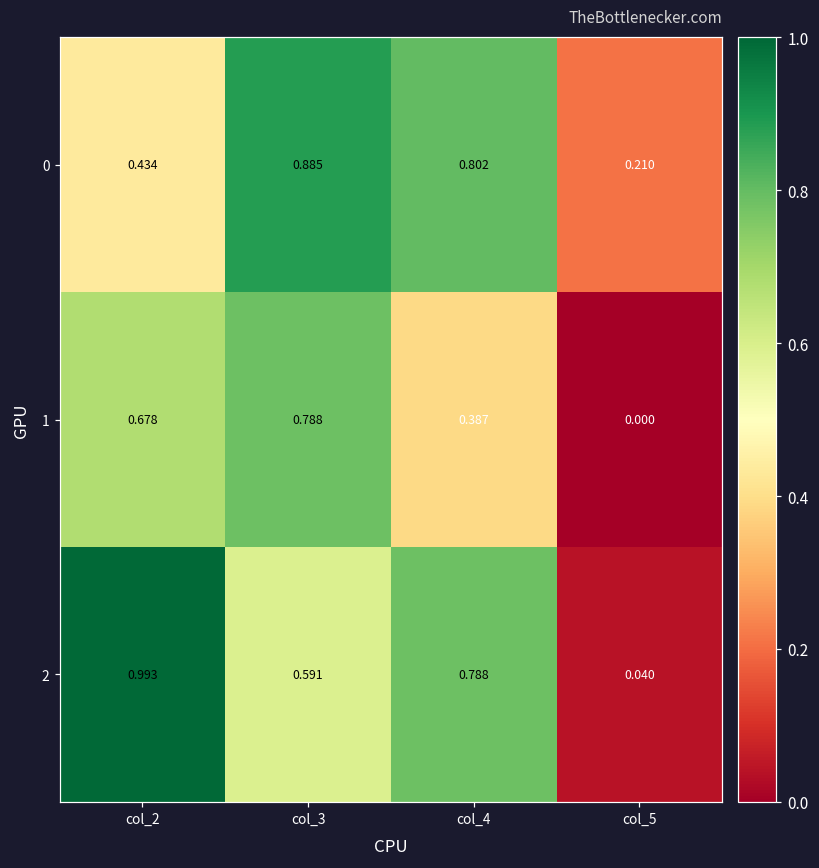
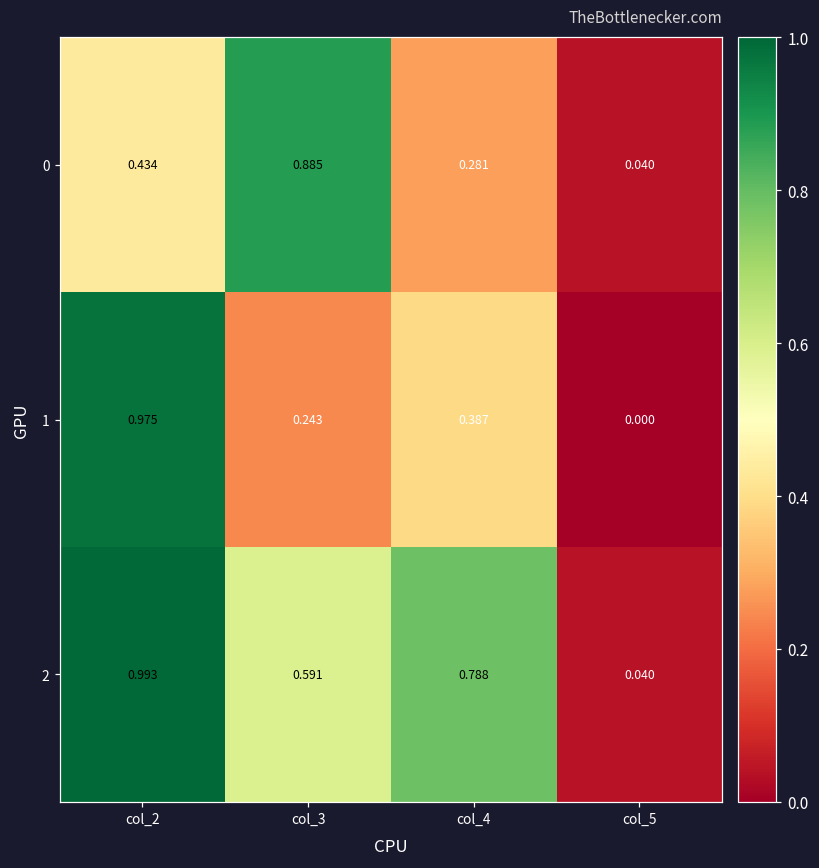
0, col_4: 0.802 -> 0.281
0, col_5: 0.210 -> 0.040
1, col_2: 0.678 -> 0.975
1, col_3: 0.788 -> 0.243
